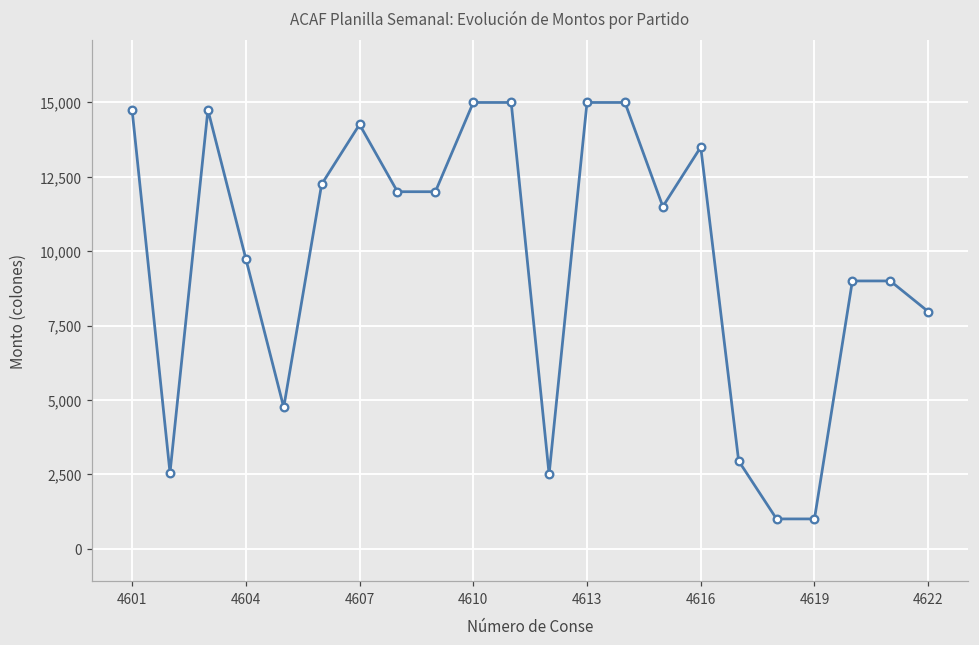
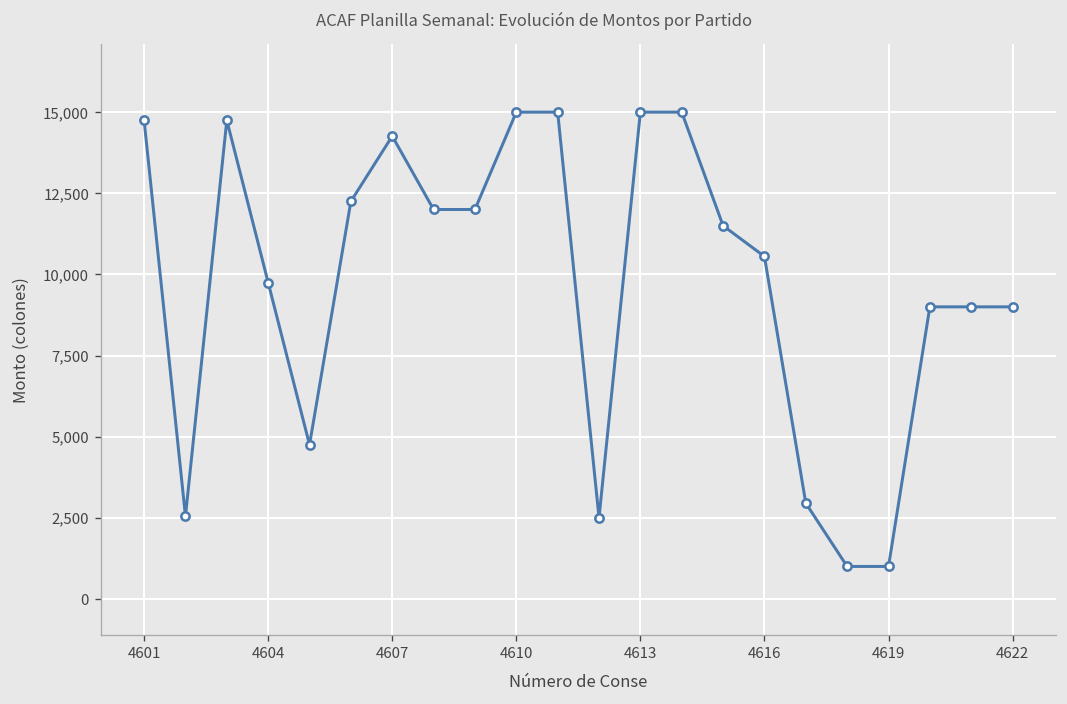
4616: 13,500 -> 10,600
4622: 8,000 -> 9,000
